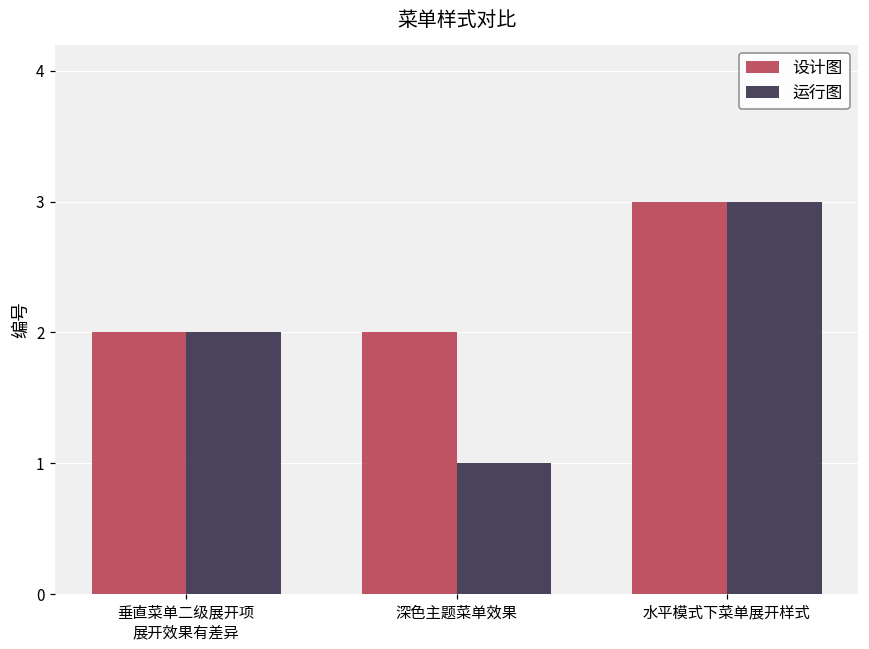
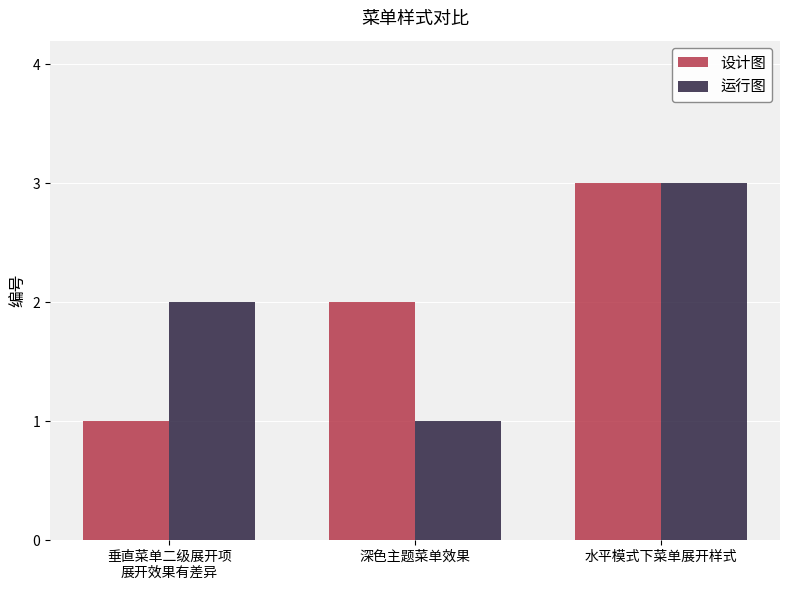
设计图, 垂直菜单二级展开项 展开效果有差异: 2 -> 1
